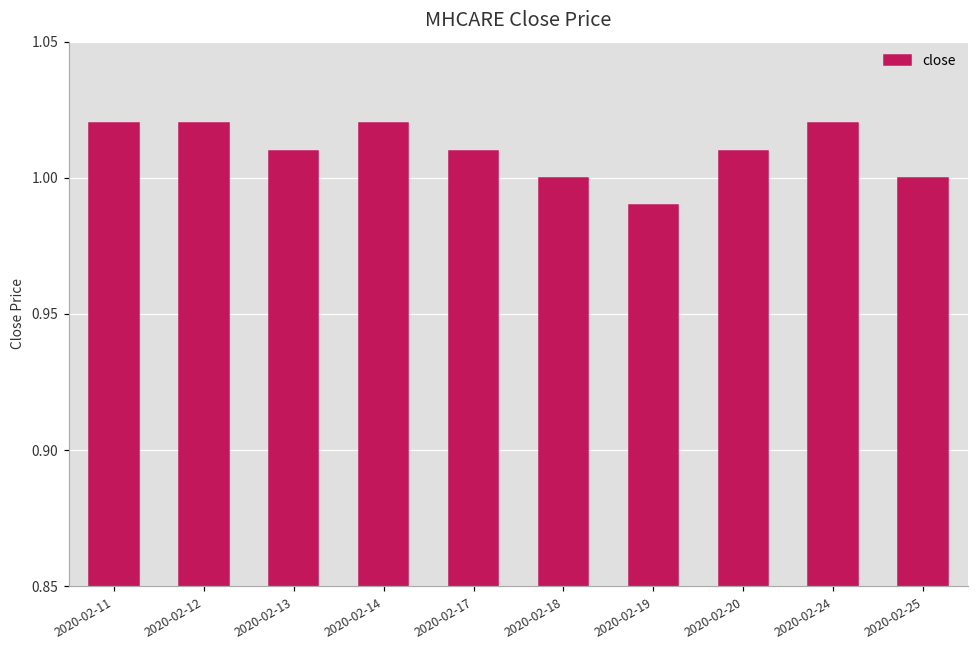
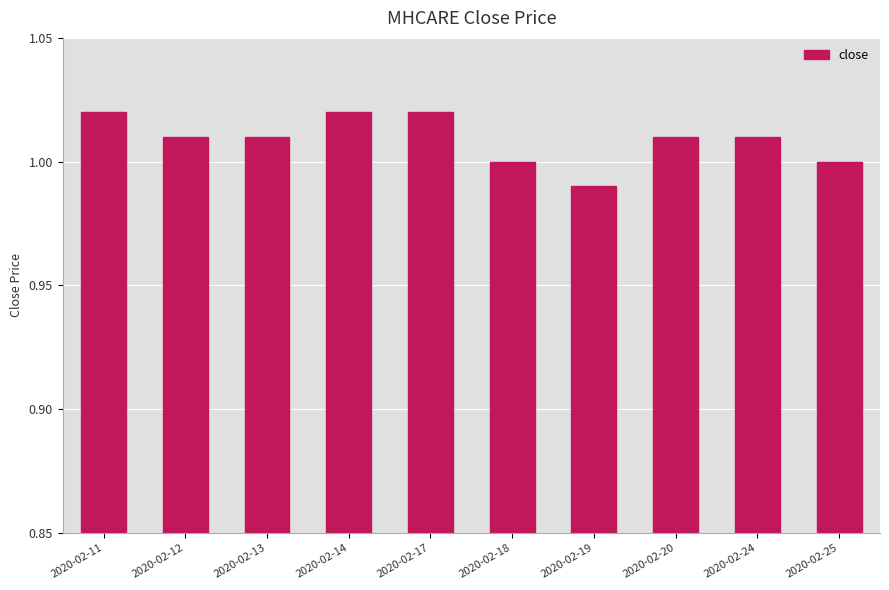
2020-02-12: 1.02 -> 1.01
2020-02-17: 1.01 -> 1.02
2020-02-24: 1.02 -> 1.01
